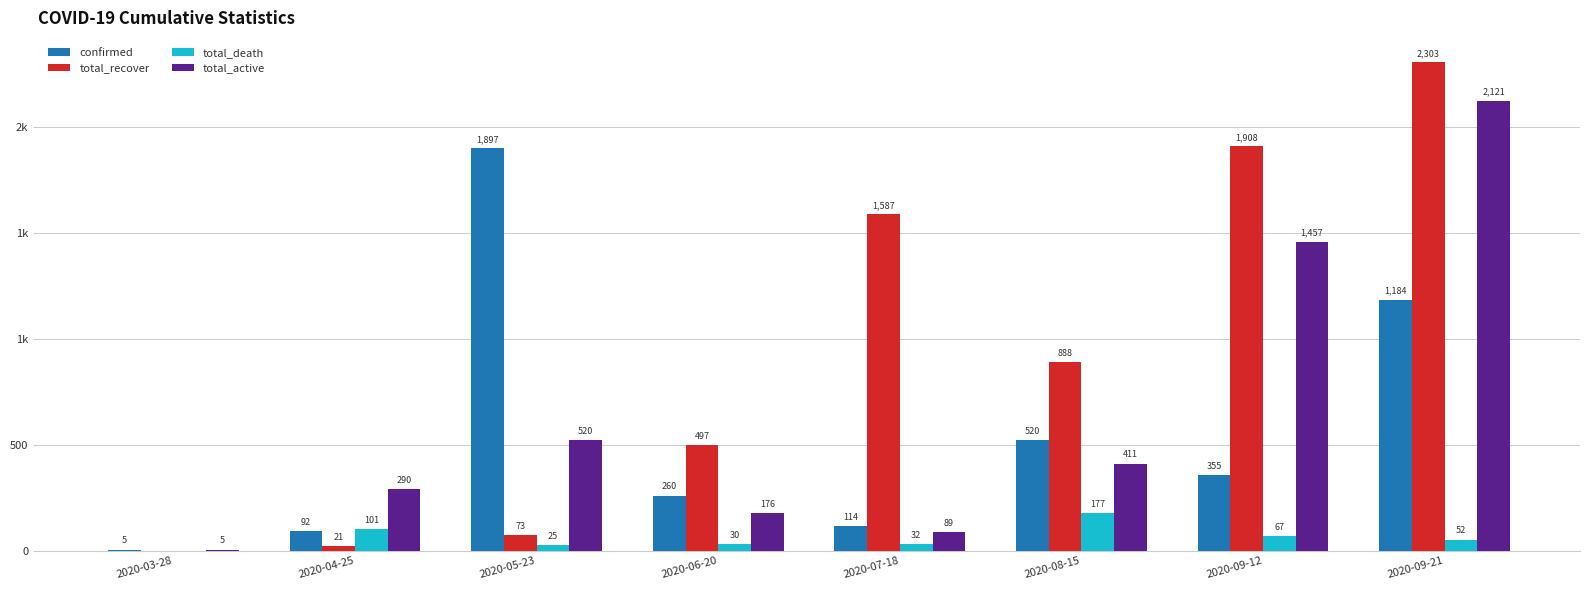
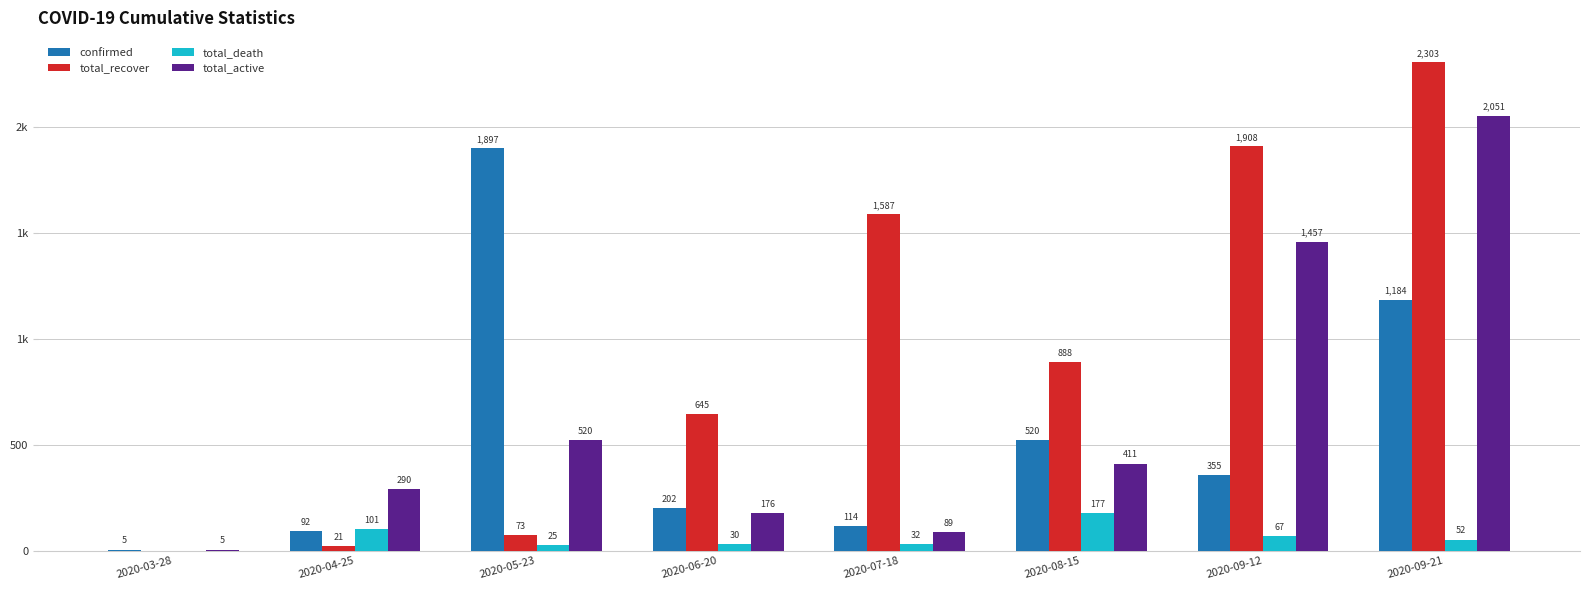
confirmed, 2020-06-20: 260 -> 202
total_recover, 2020-06-20: 497 -> 645
total_active, 2020-09-21: 2,121 -> 2,051
